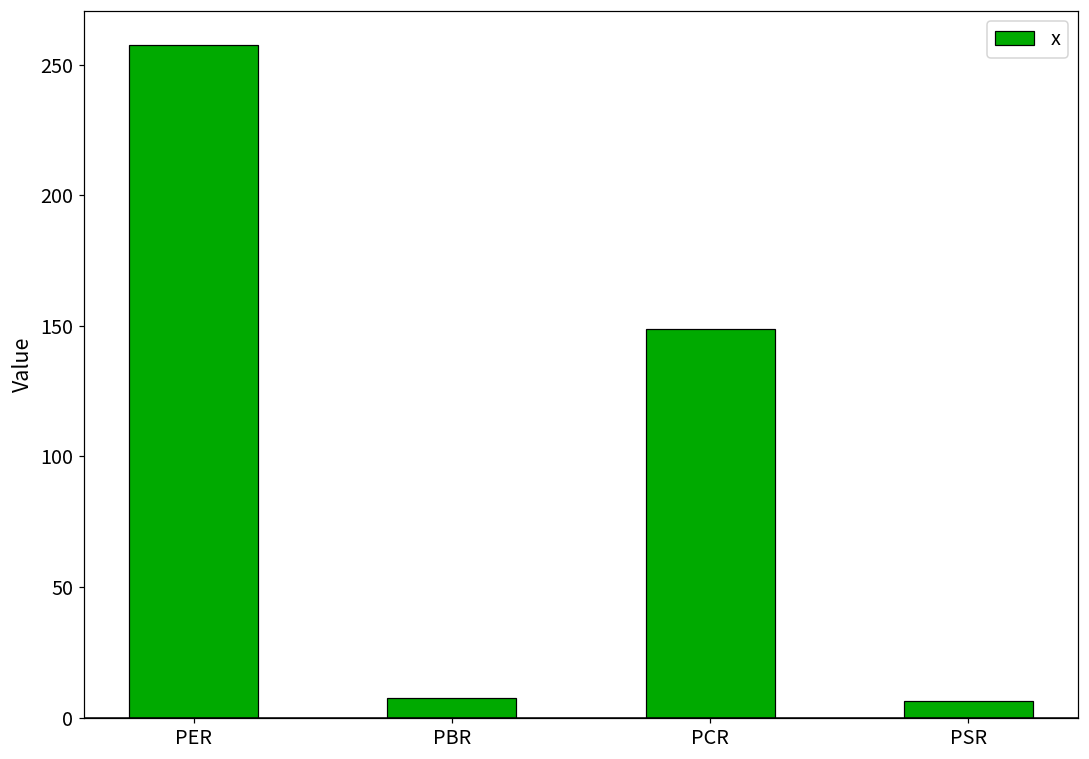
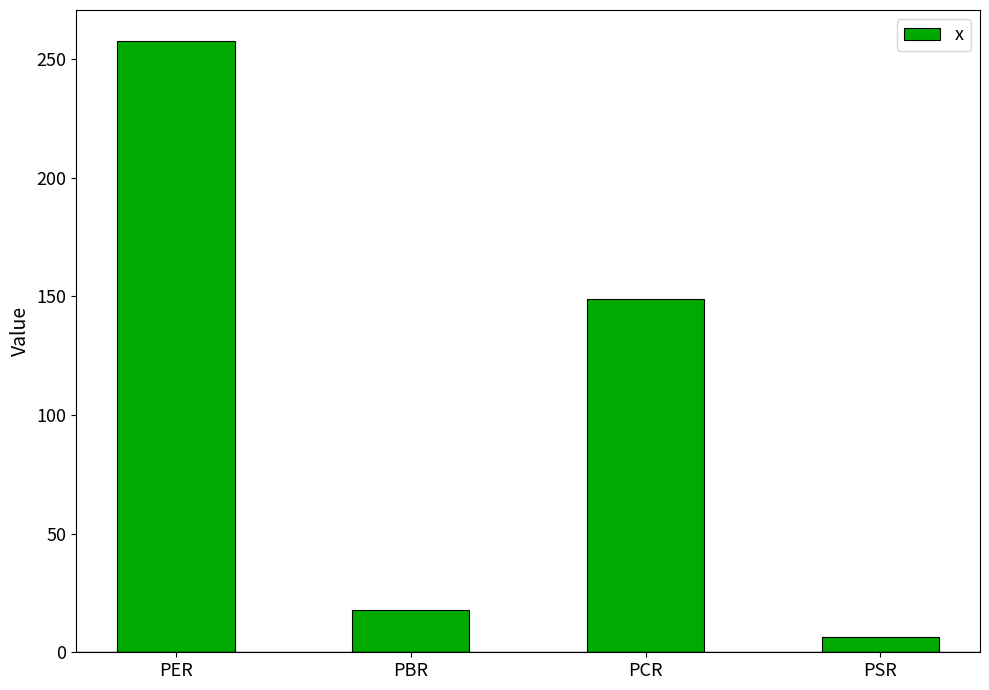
PBR: 7 -> 18
